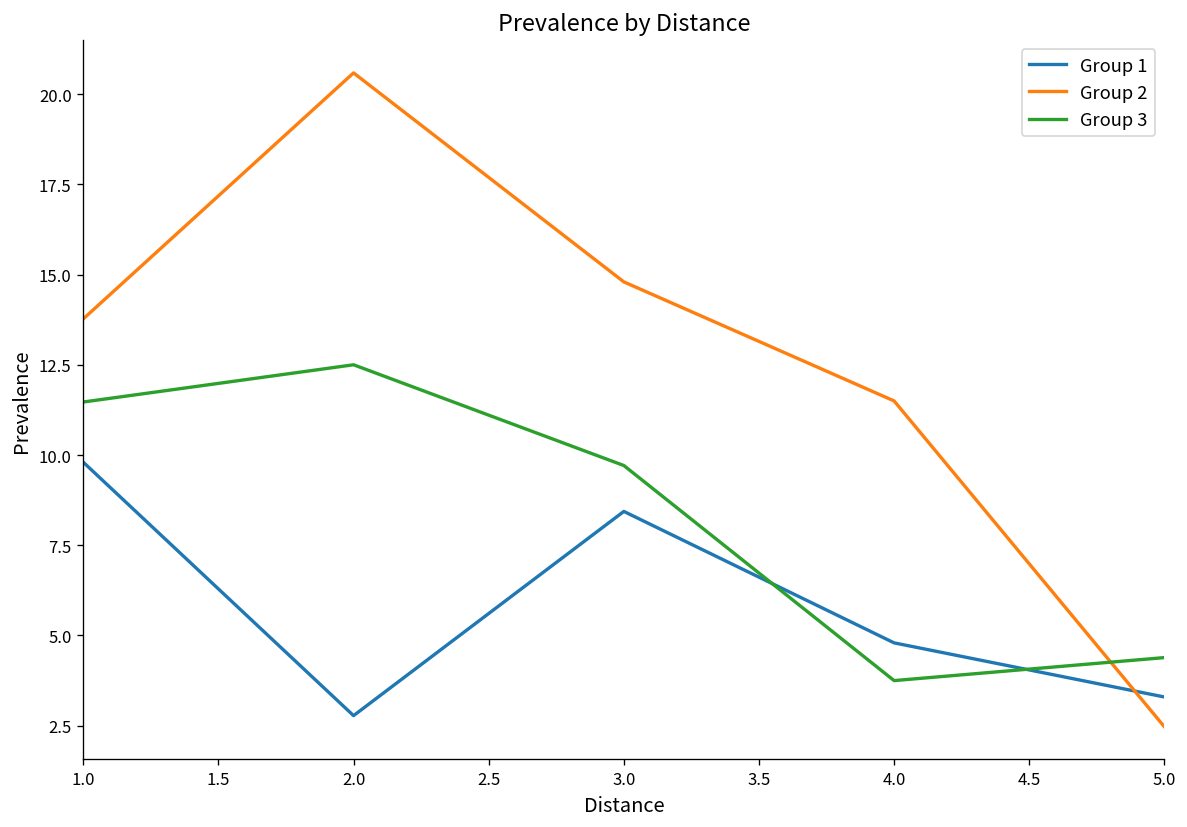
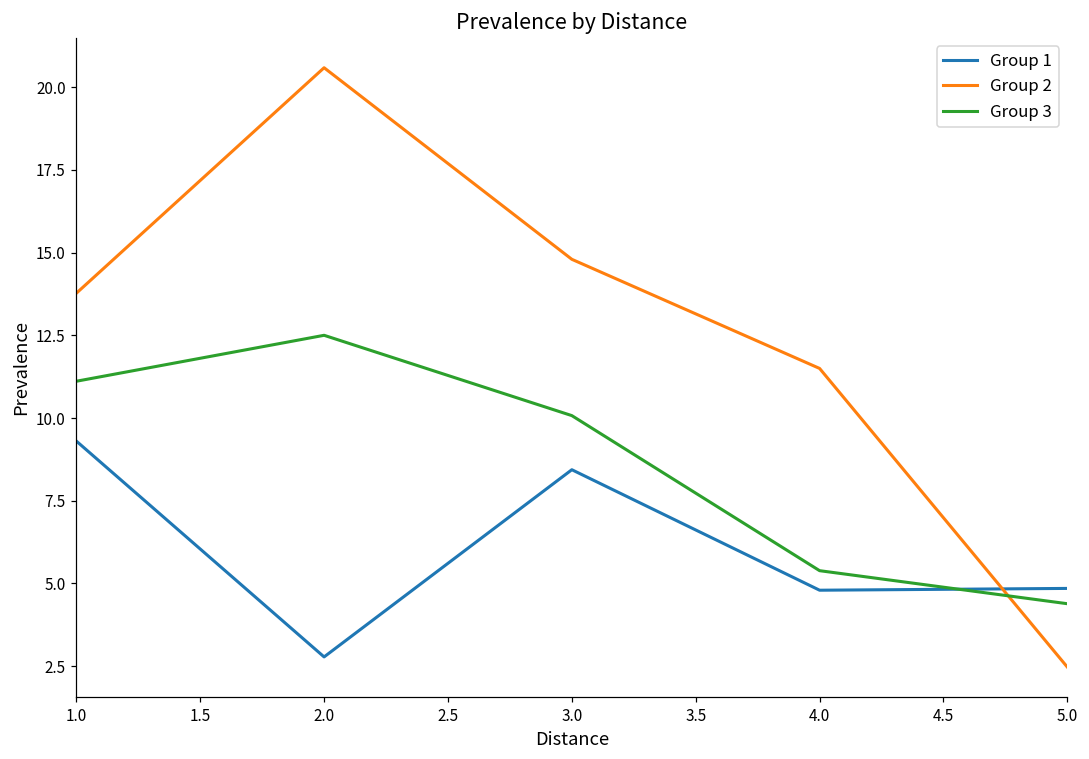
Group 1, 1.0: 9.8 -> 9.3
Group 3, 1.0: 11.5 -> 11.1
Group 3, 3.0: 9.7 -> 10.1
Group 3, 4.0: 3.7 -> 5.4
Group 1, 5.0: 3.3 -> 4.8
